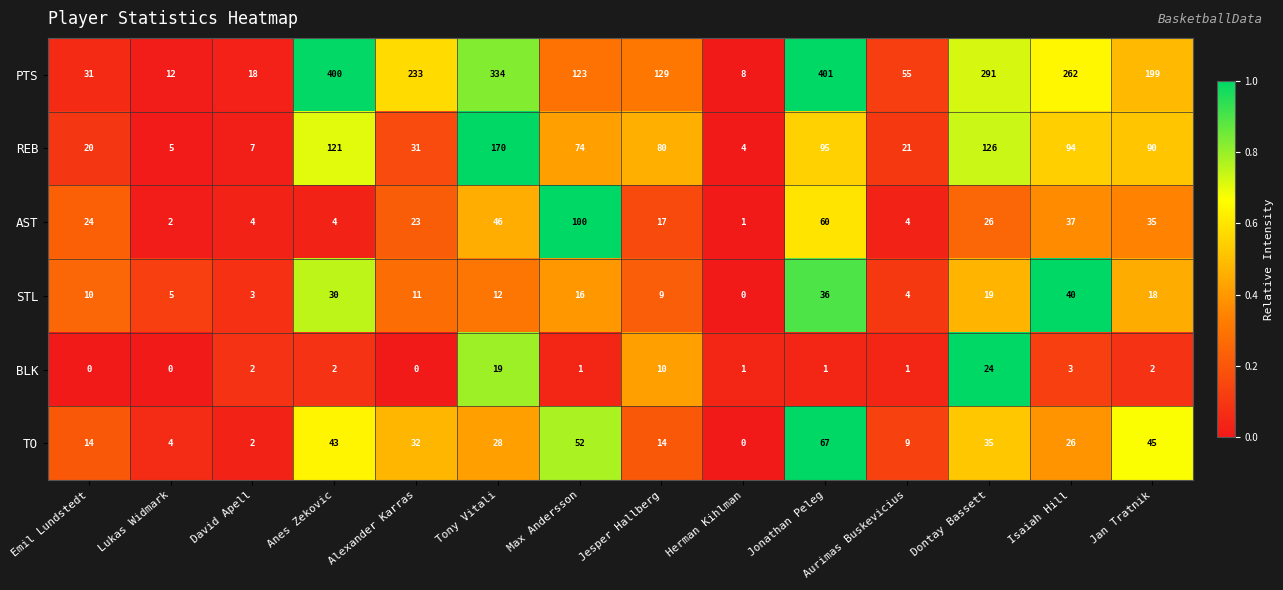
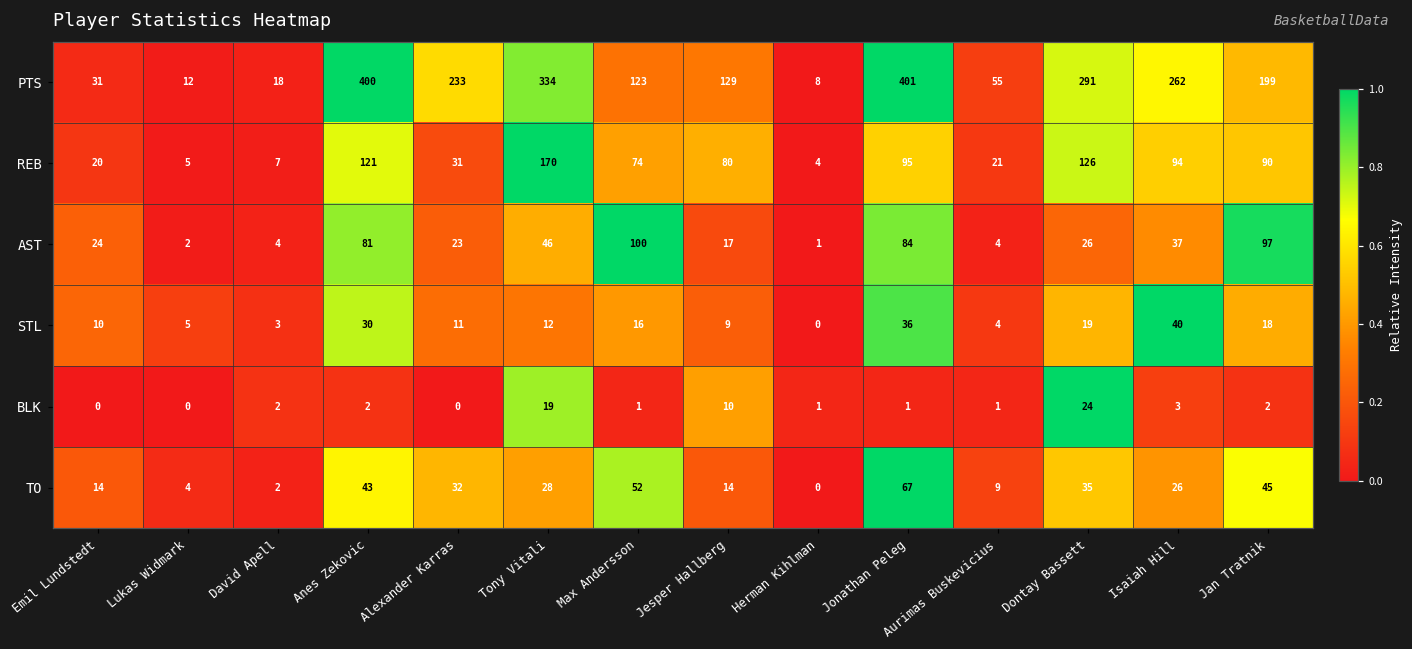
AST, Anes Zekovic: 4 -> 81
AST, Jonathan Peleg: 60 -> 84
AST, Jan Tratnik: 35 -> 97
